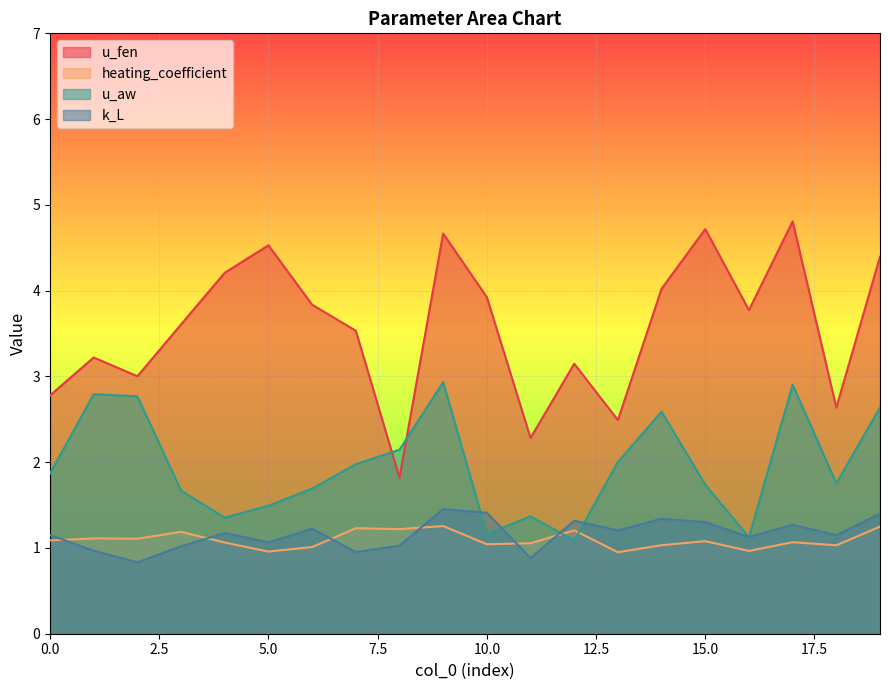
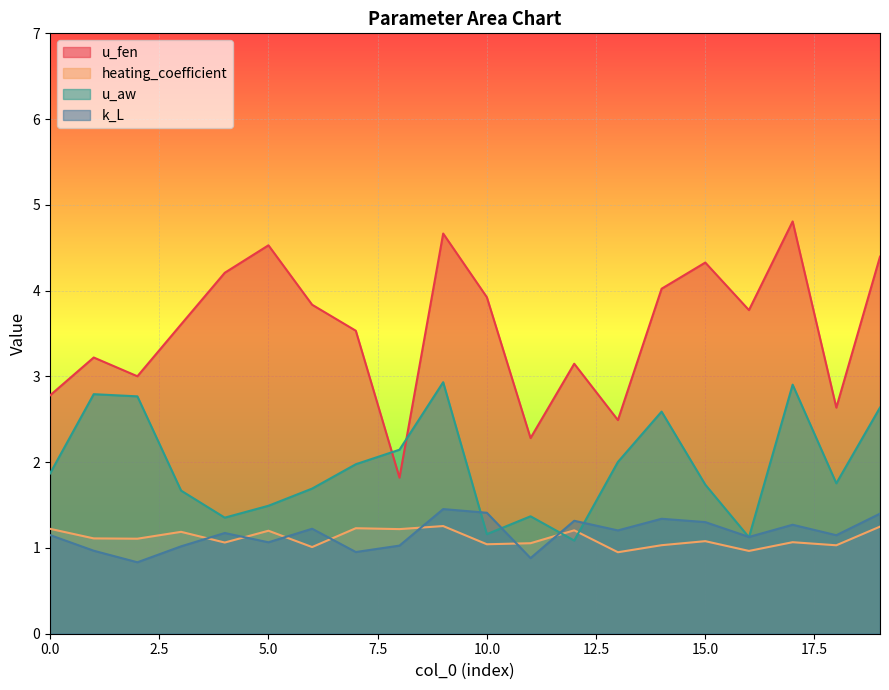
heating_coefficient, 0.0: 1.1 -> 1.2
heating_coefficient, 5.0: 1.0 -> 1.2
u_fen, 15.0: 4.7 -> 4.3
